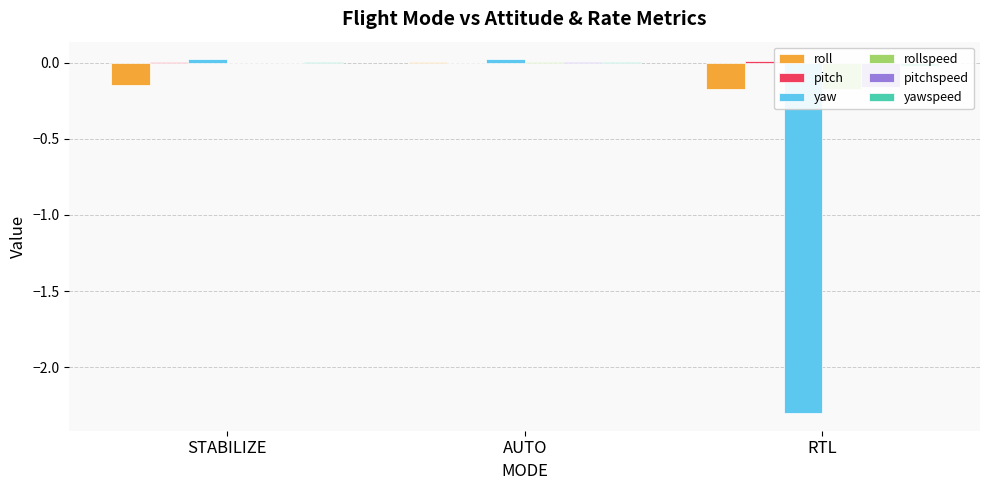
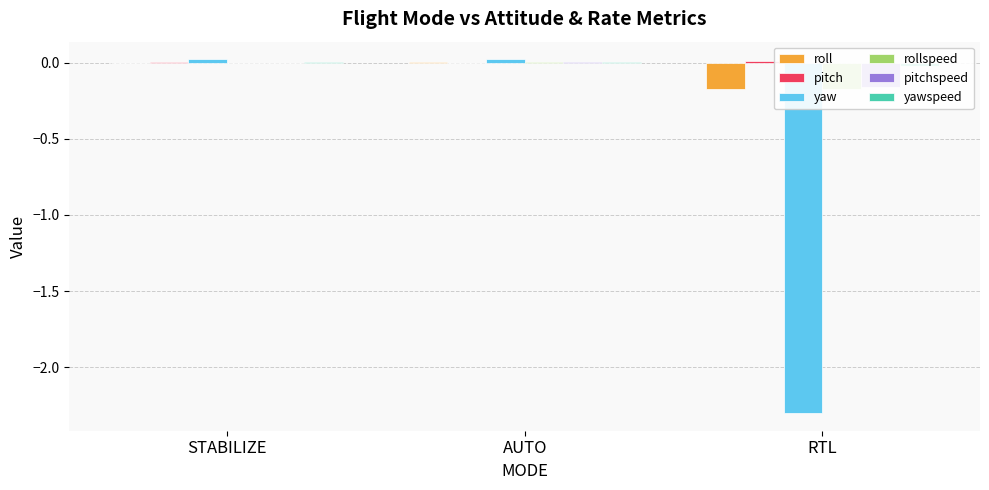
roll, STABILIZE: -0.15 -> 0.00
